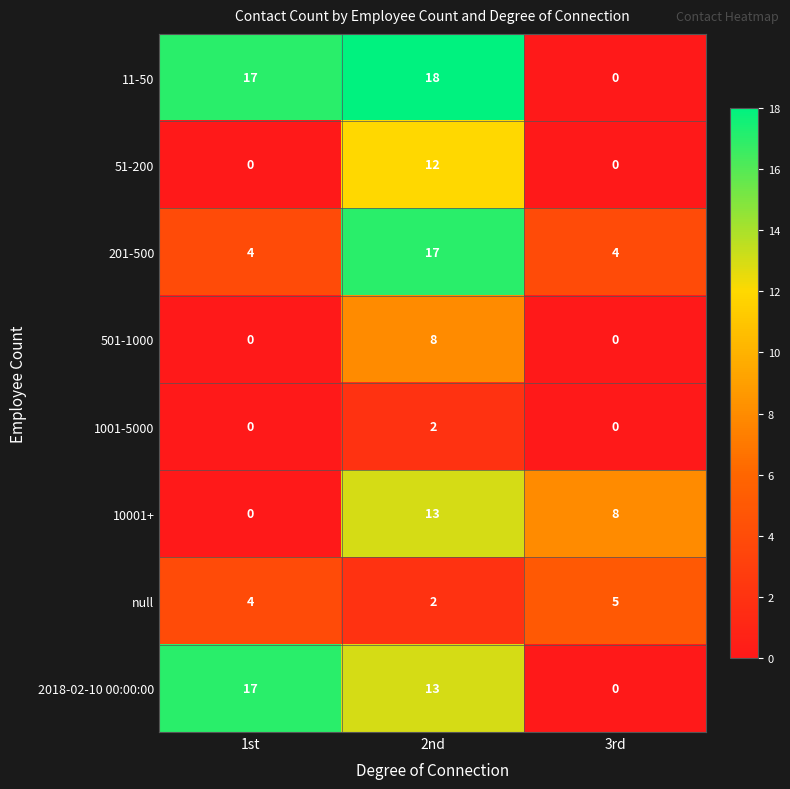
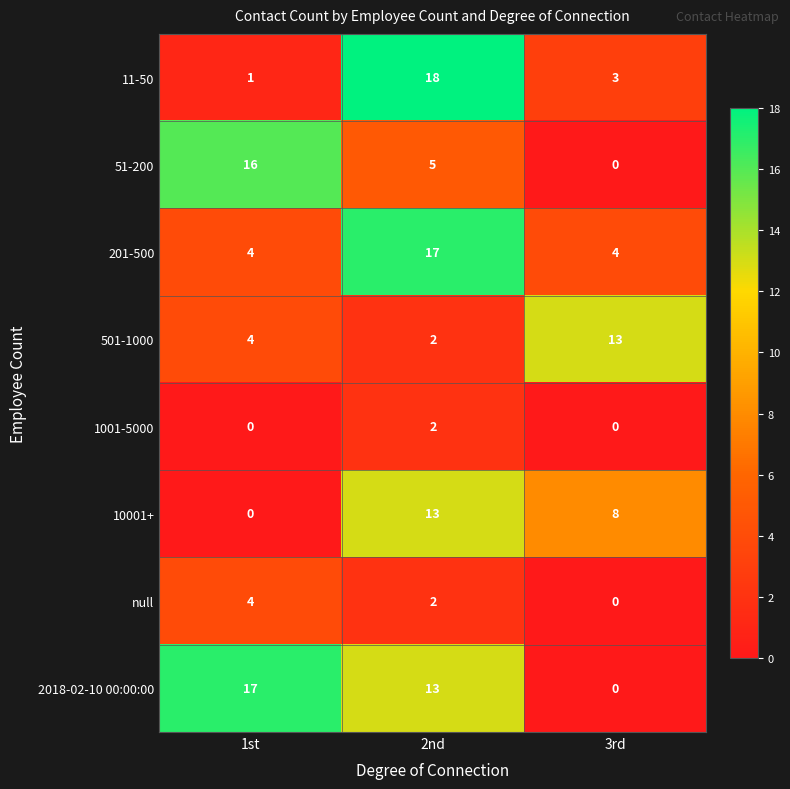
11-50, 1st: 17 -> 1
11-50, 3rd: 0 -> 3
51-200, 1st: 0 -> 16
51-200, 2nd: 12 -> 5
501-1000, 1st: 0 -> 4
501-1000, 2nd: 8 -> 2
501-1000, 3rd: 0 -> 13
null, 3rd: 5 -> 0
